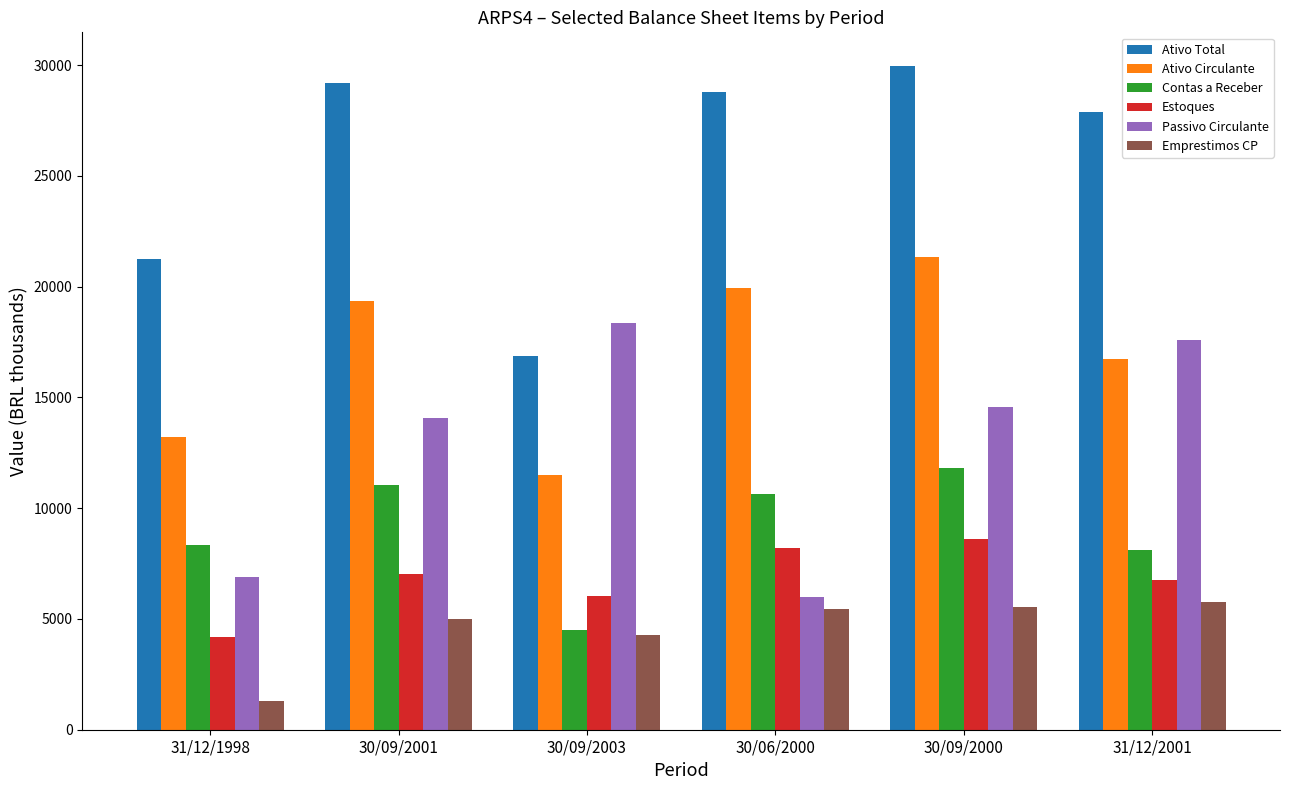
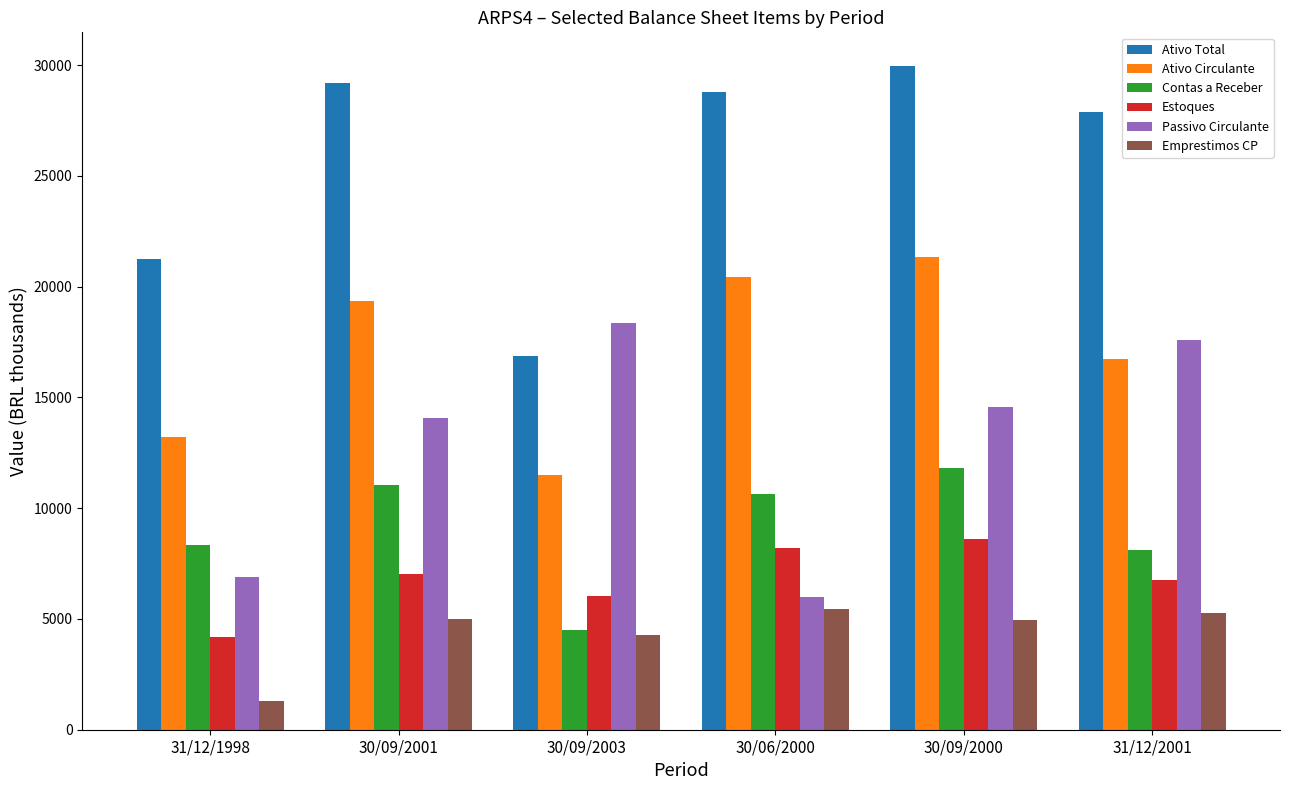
Ativo Circulante, 30/06/2000: 19900 -> 20400
Emprestimos CP, 30/09/2000: 5500 -> 4900
Emprestimos CP, 31/12/2001: 5800 -> 5300
